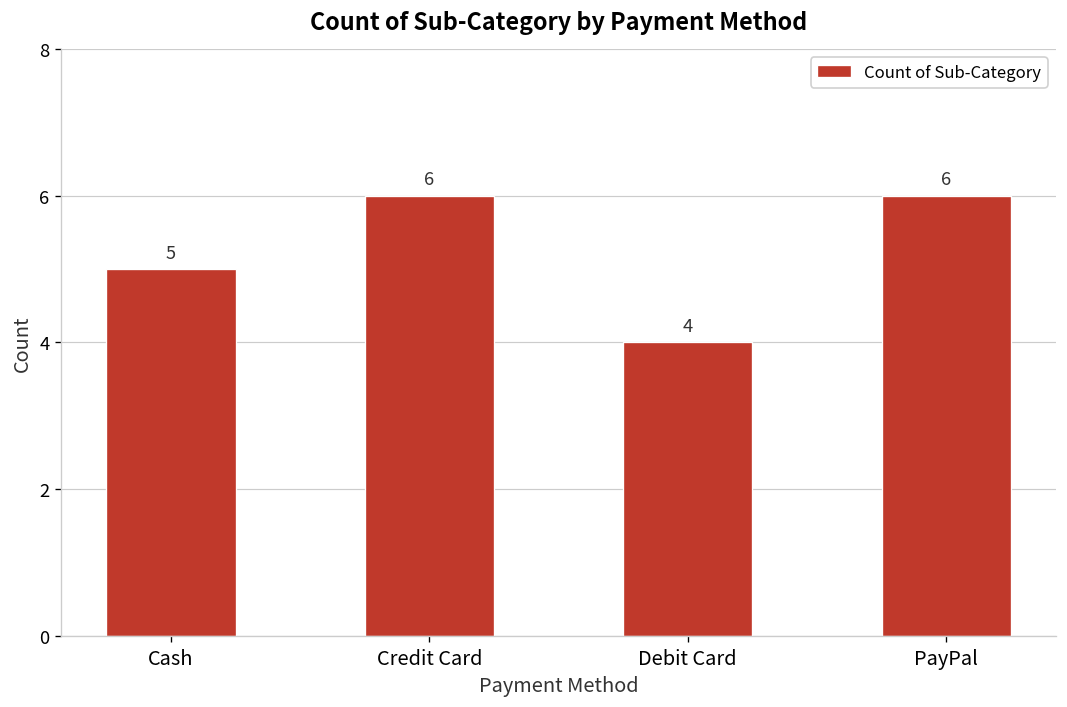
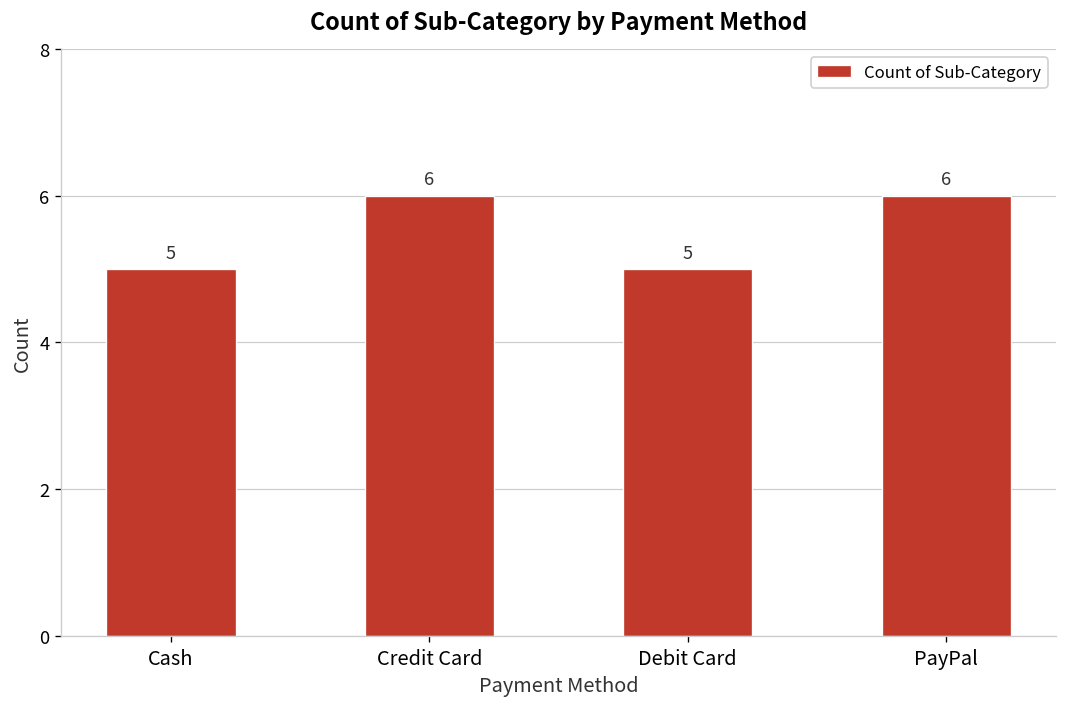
Debit Card: 4 -> 5
